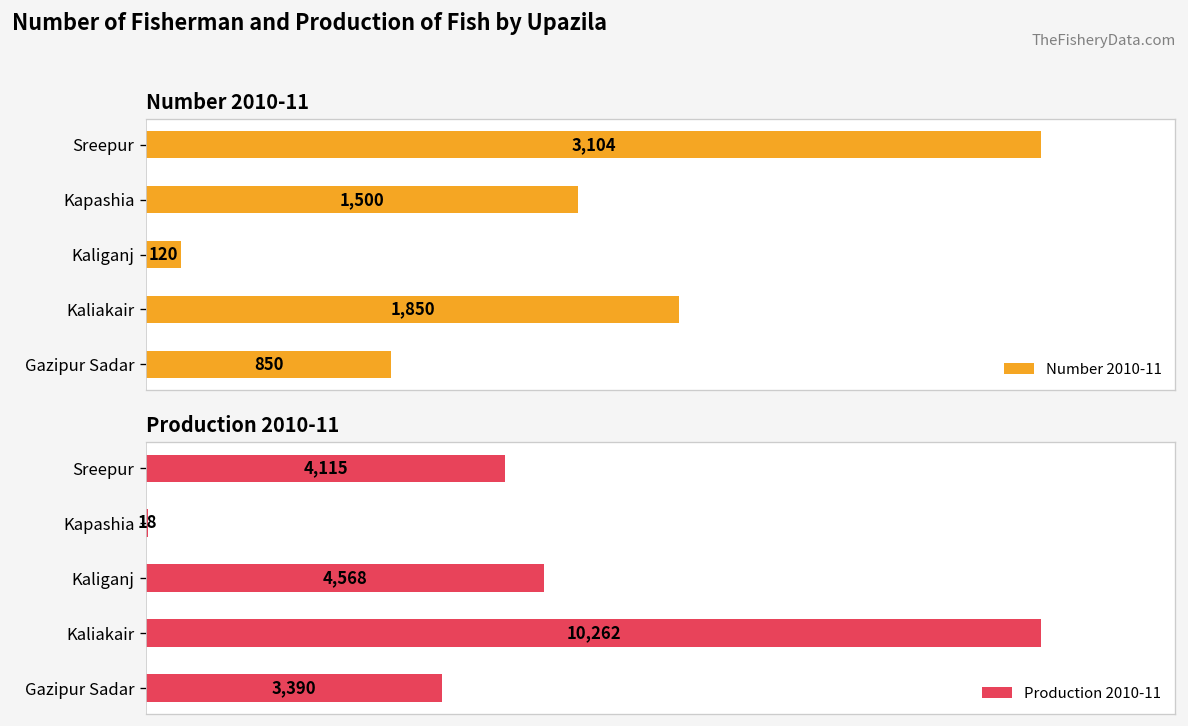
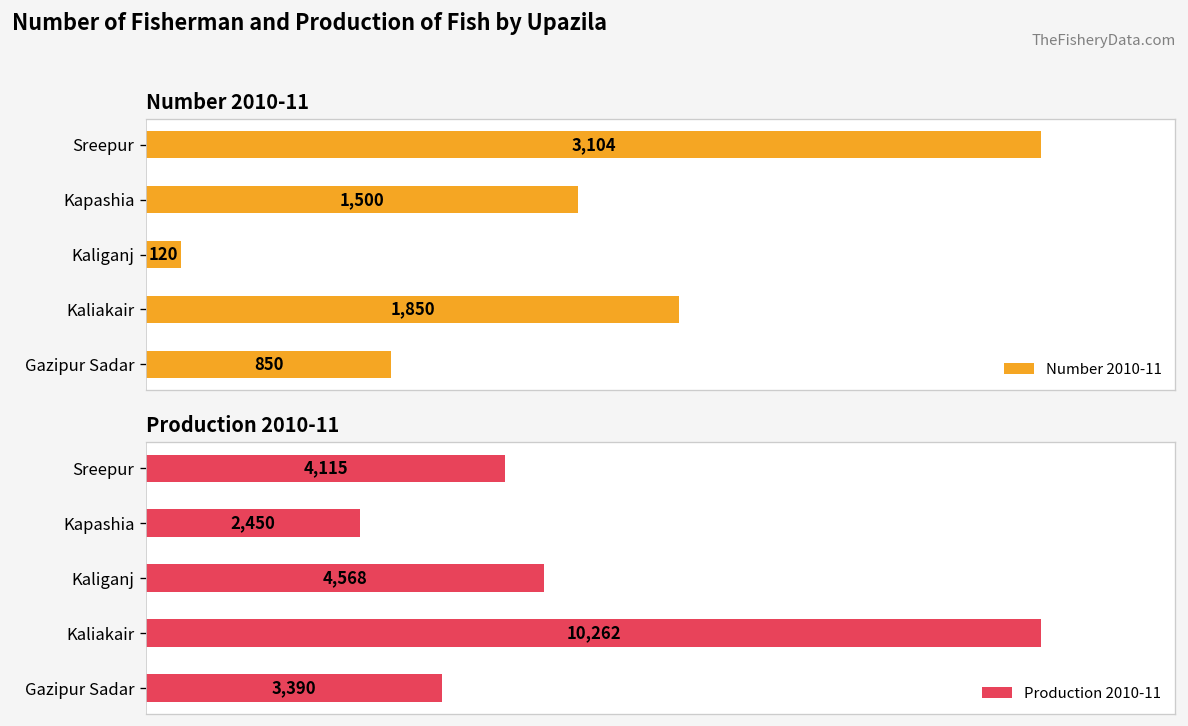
Production 2010-11, Kapashia: 18 -> 2,450
